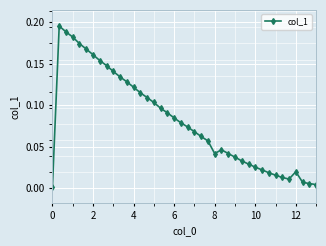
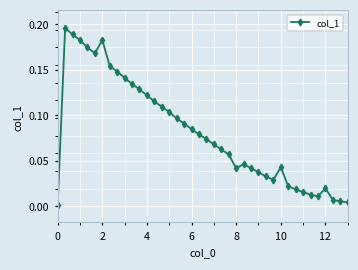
2: 0.16 -> 0.18
10: 0.03 -> 0.04
